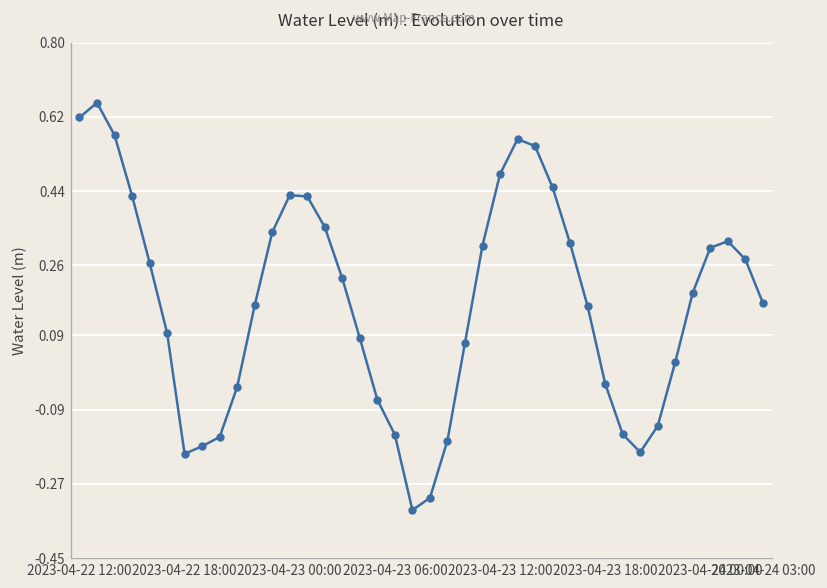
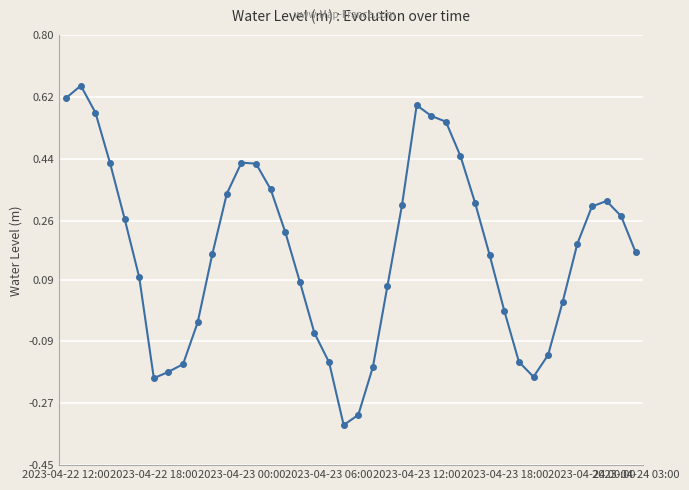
2023-04-23 12:00: 0.48 -> 0.60
2023-04-23 18:00: -0.03 -> 0.00
